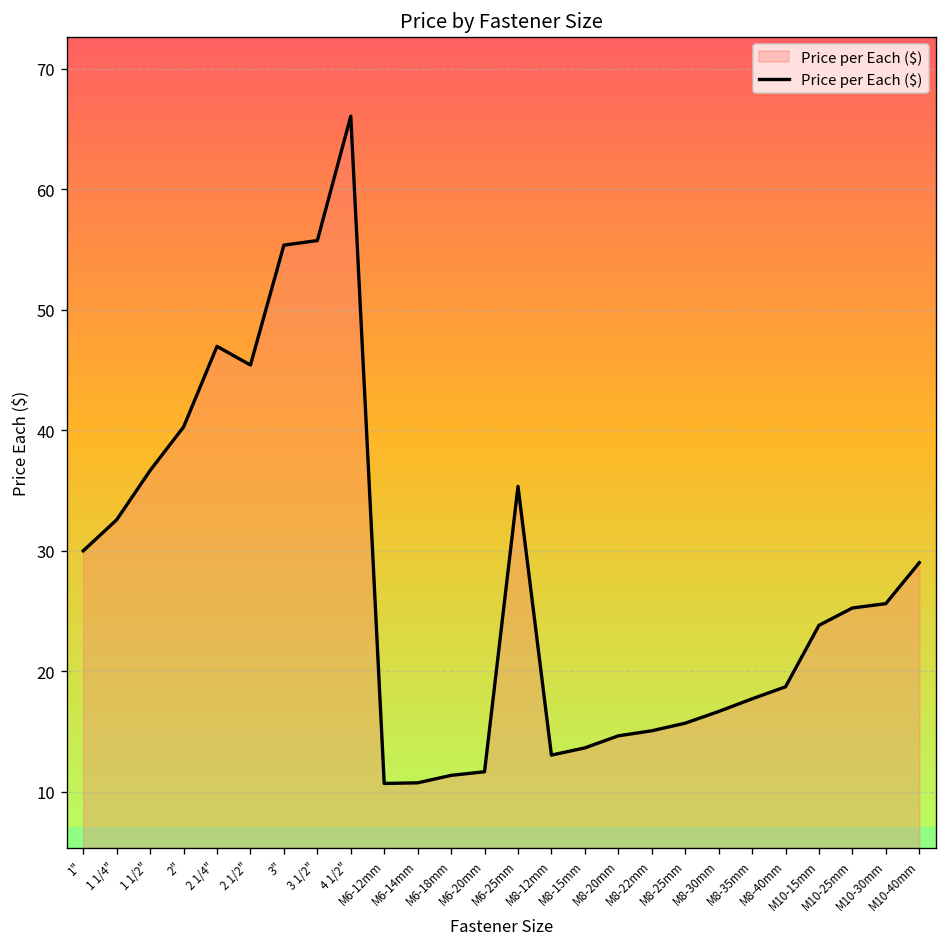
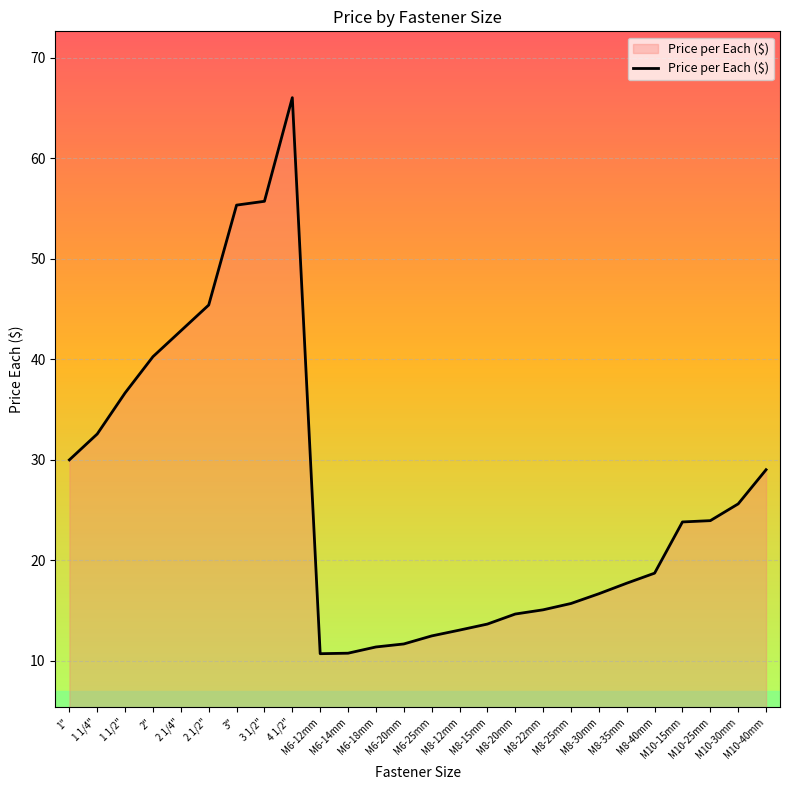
2 1/4": 47.0 -> 42.8
M6-25mm: 35.3 -> 12.5
M10-25mm: 25.2 -> 23.9
